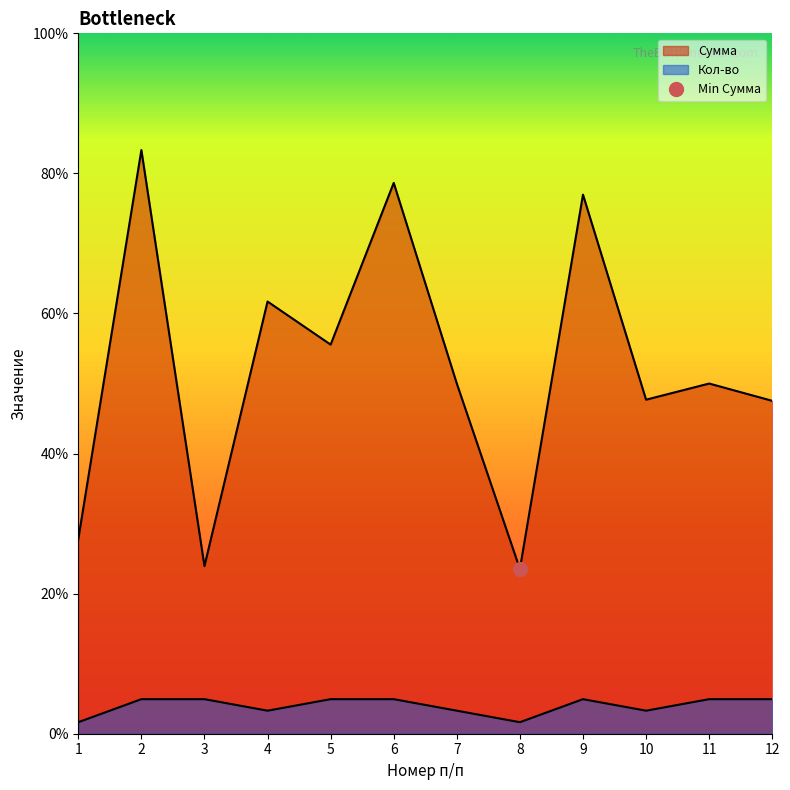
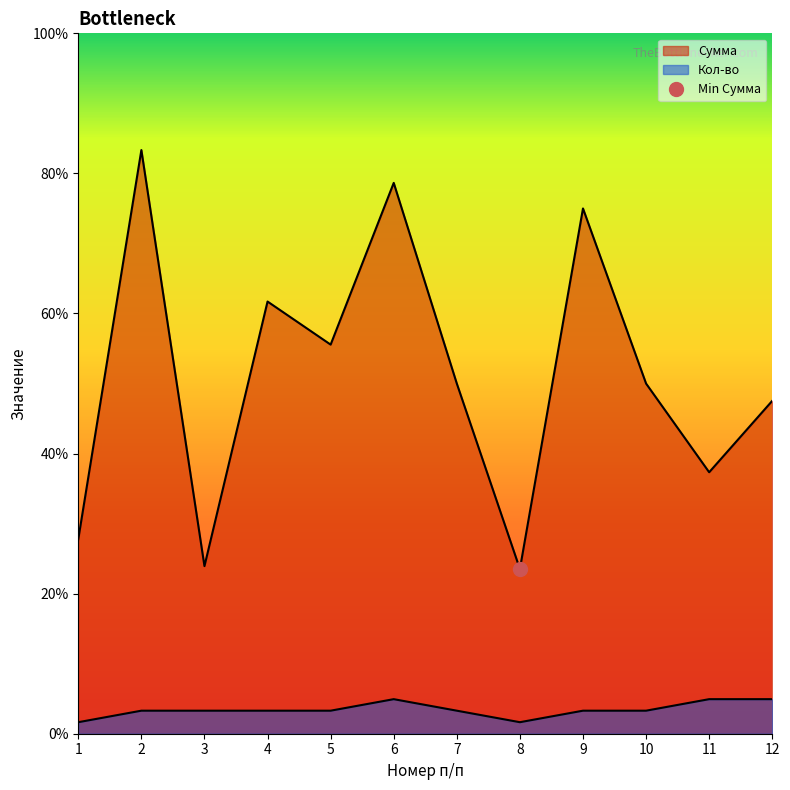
Кол-во, 2: 5% -> 3%
Кол-во, 3: 5% -> 3%
Кол-во, 5: 5% -> 3%
Сумма, 9: 77% -> 75%
Кол-во, 9: 5% -> 3%
Сумма, 10: 48% -> 50%
Сумма, 11: 50% -> 37%
